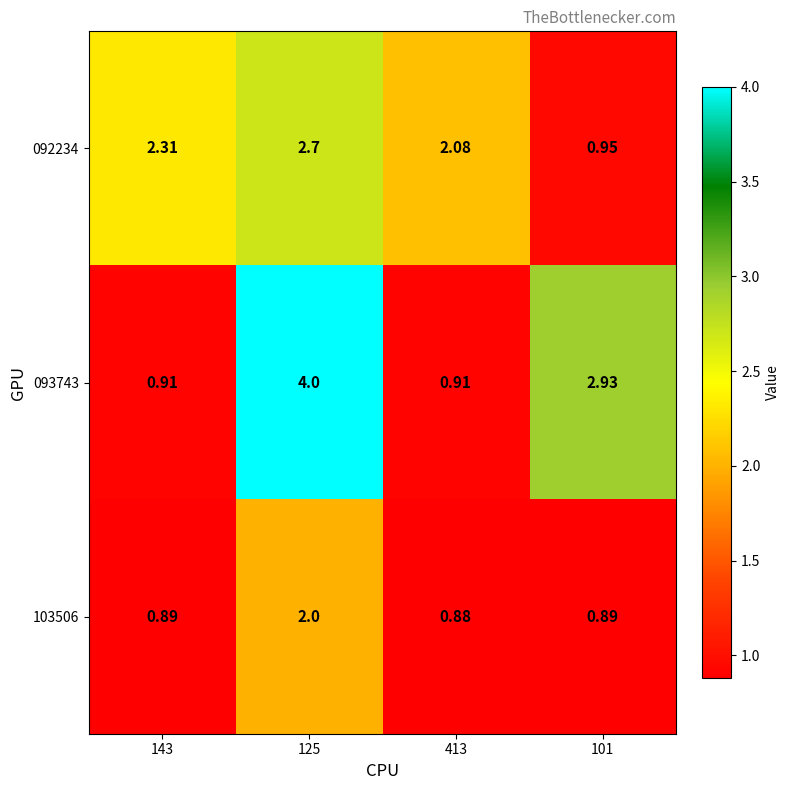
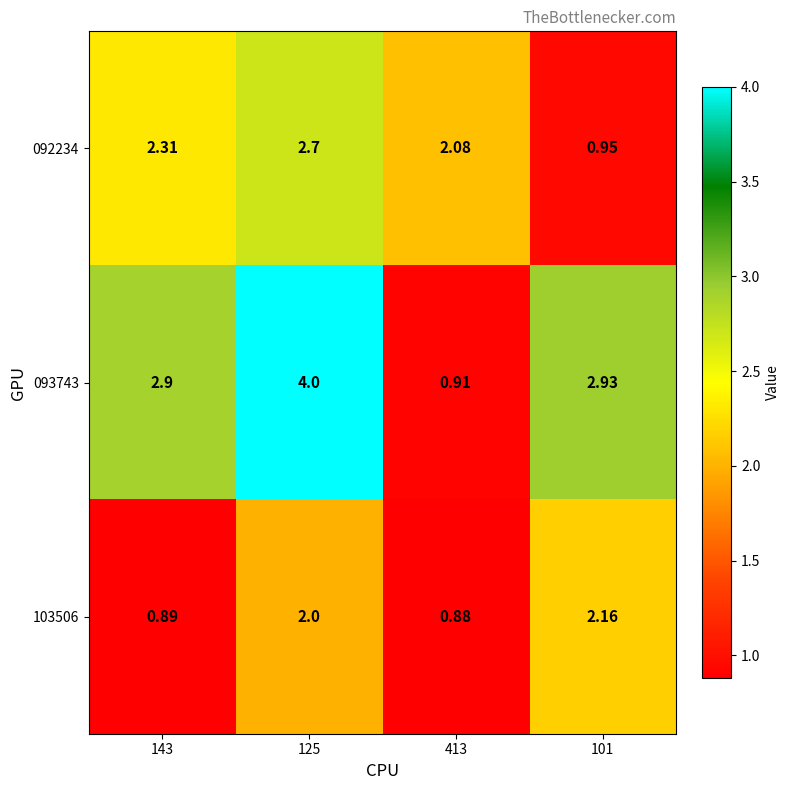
093743, 143: 0.91 -> 2.9
103506, 101: 0.89 -> 2.16
